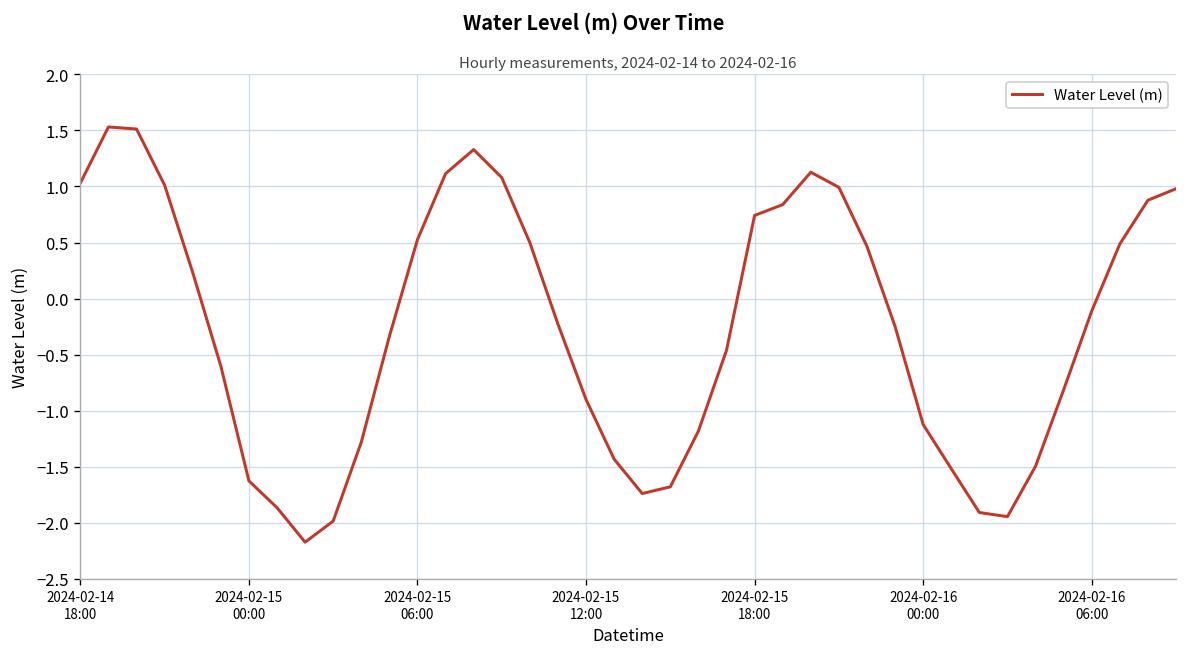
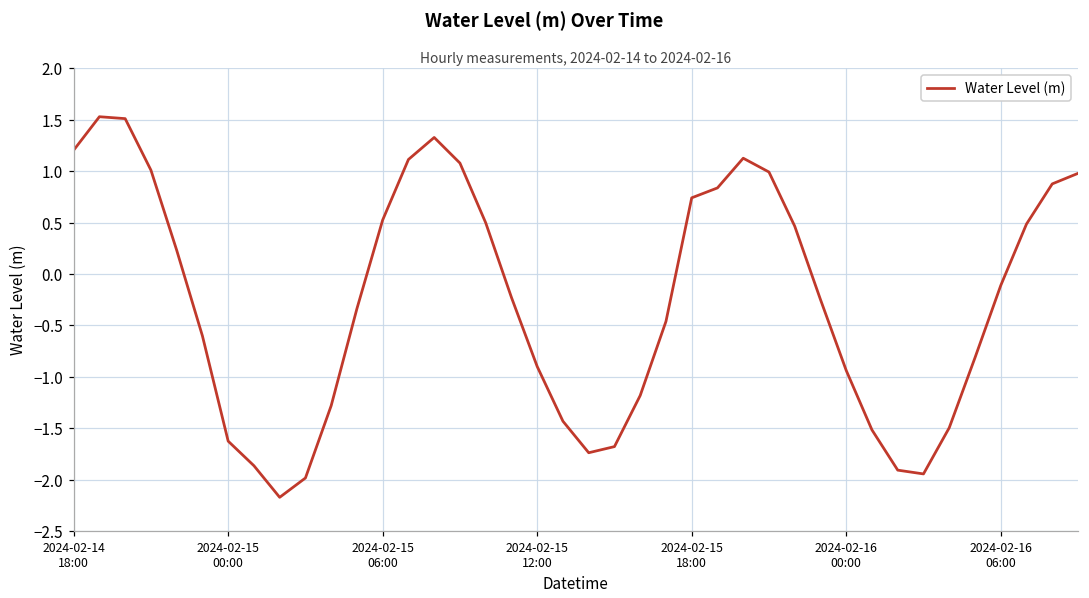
2024-02-14 18:00: 1.0 -> 1.2
2024-02-16 00:00: -1.1 -> -0.9
